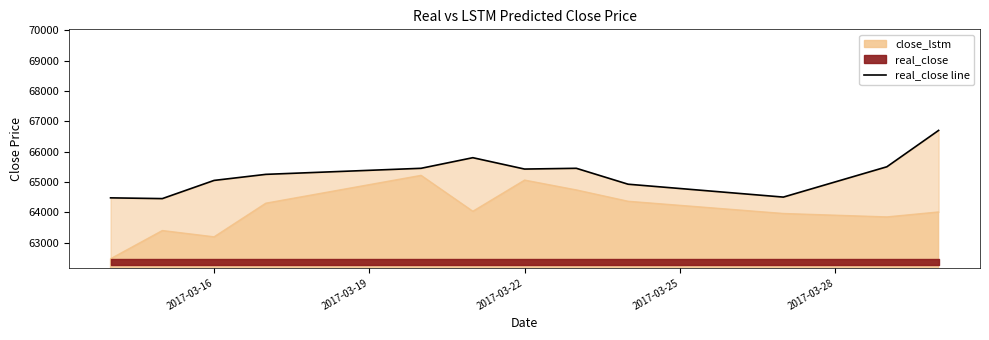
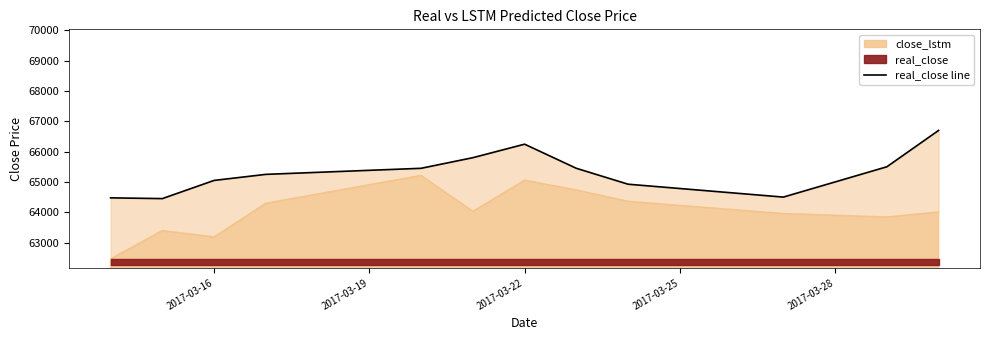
real_close line, 2017-03-22: 65400 -> 66200
